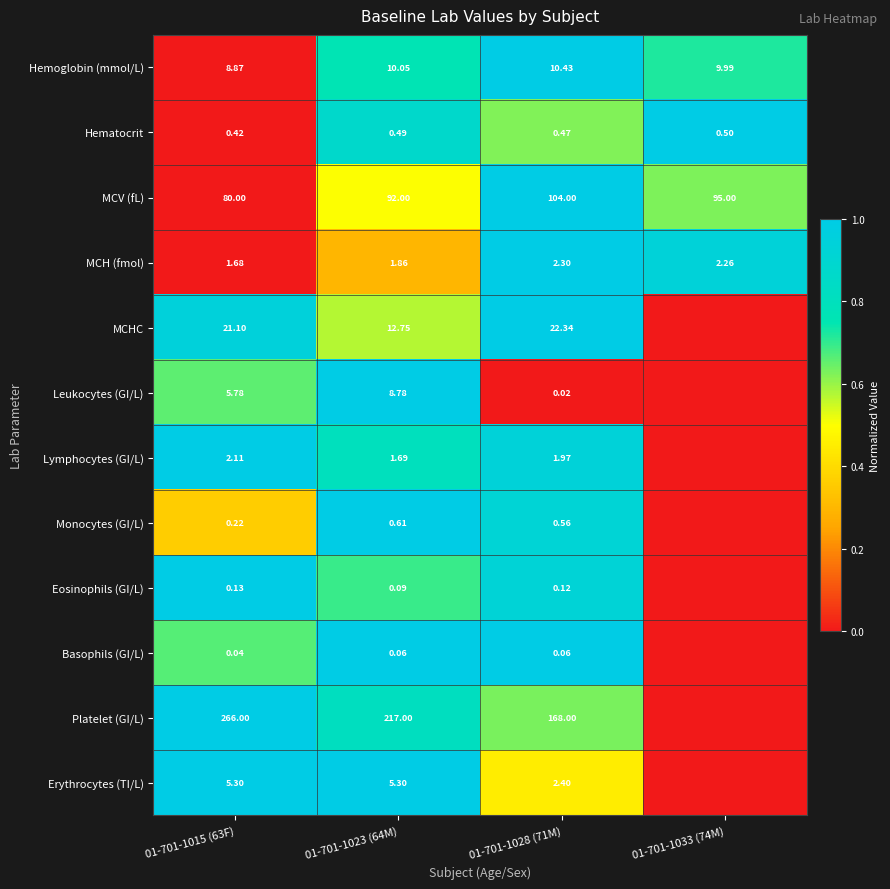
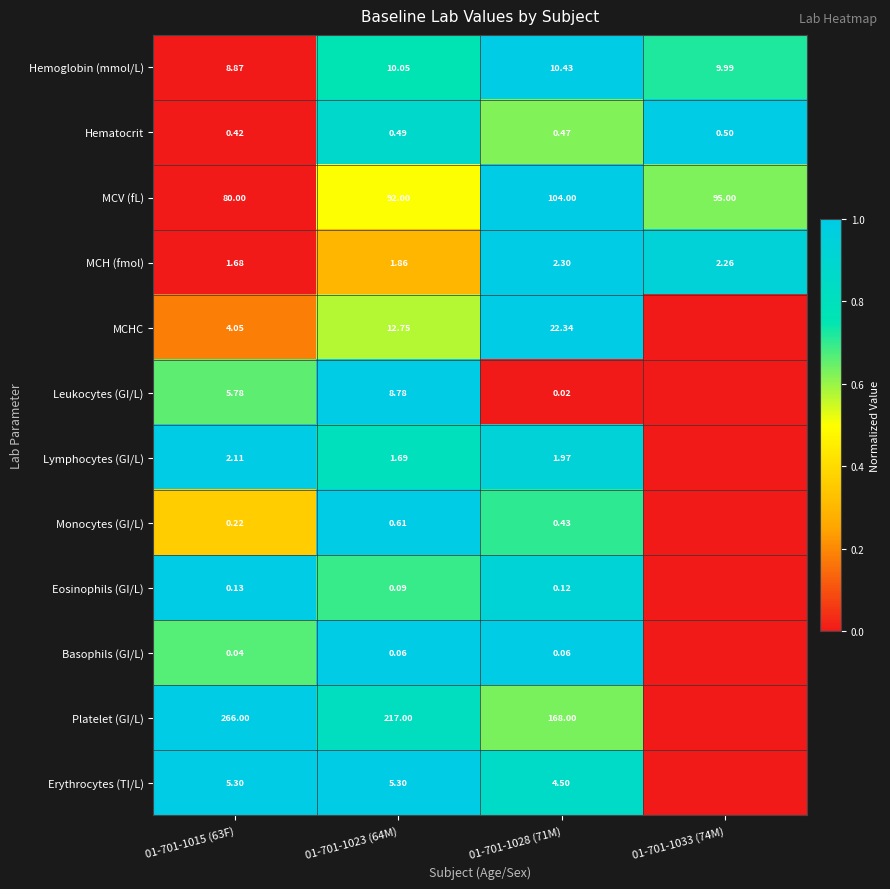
MCHC, 01-701-1015 (63F): 21.10 -> 4.05
Monocytes (GI/L), 01-701-1028 (71M): 0.56 -> 0.43
Erythrocytes (TI/L), 01-701-1028 (71M): 2.40 -> 4.50
